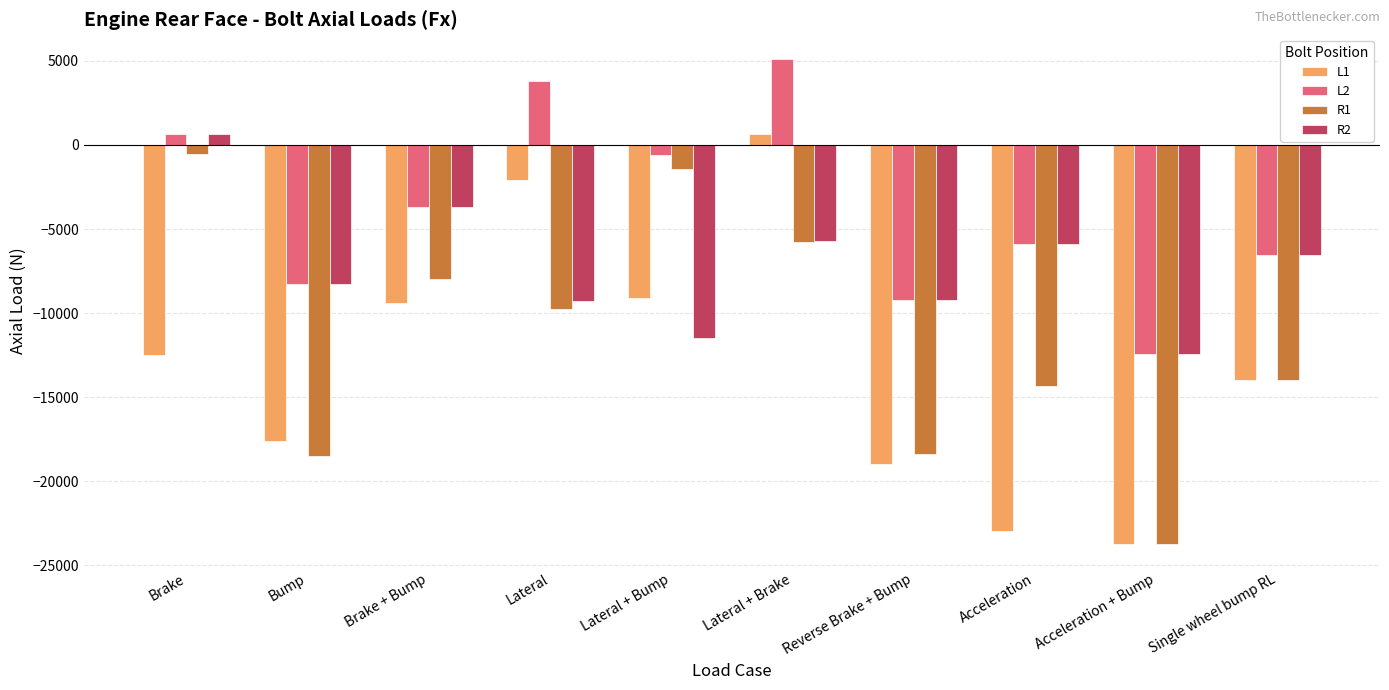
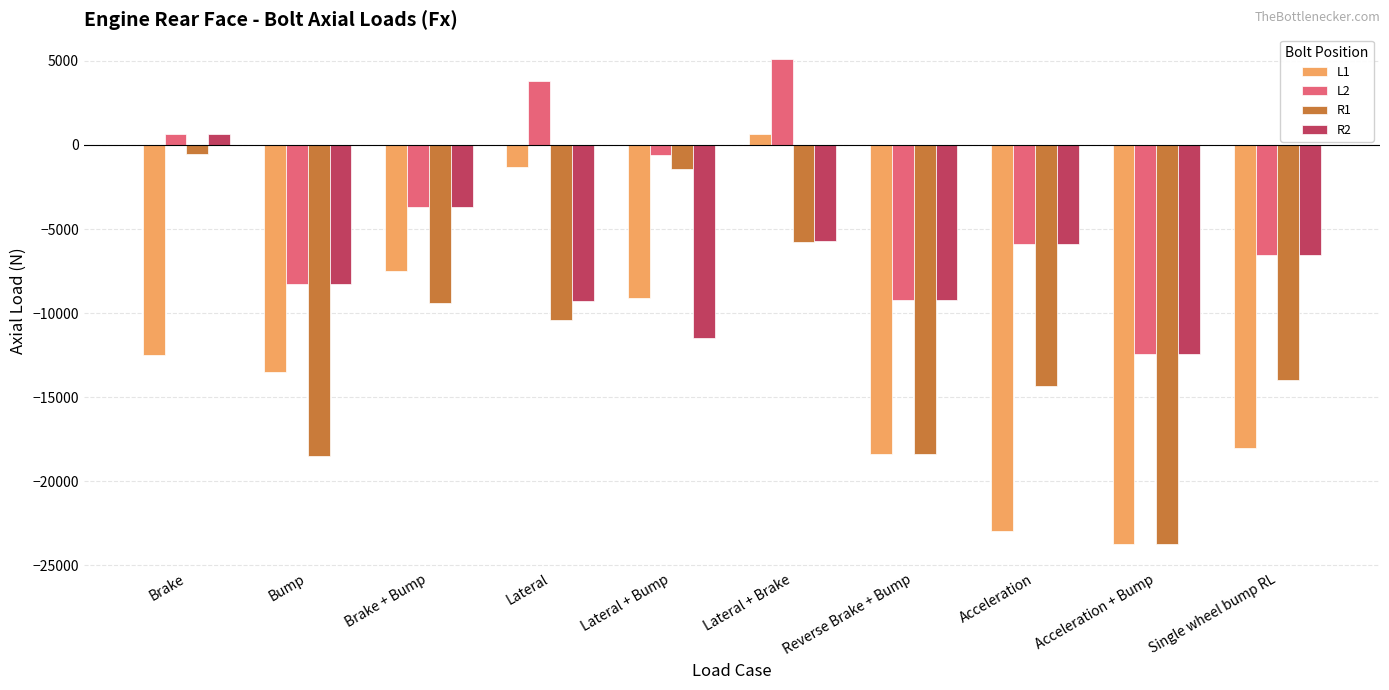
L1, Bump: -17600 -> -13500
L1, Brake + Bump: -9400 -> -7500
R1, Brake + Bump: -8000 -> -9400
L1, Lateral: -2100 -> -1300
R1, Lateral: -9800 -> -10400
L1, Reverse Brake + Bump: -19000 -> -18400
L1, Single wheel bump RL: -14000 -> -18000
